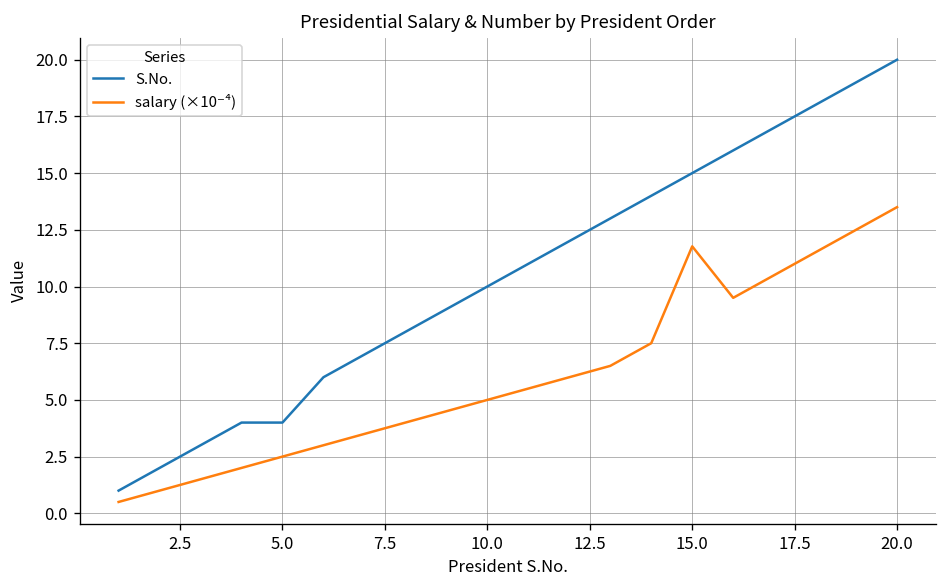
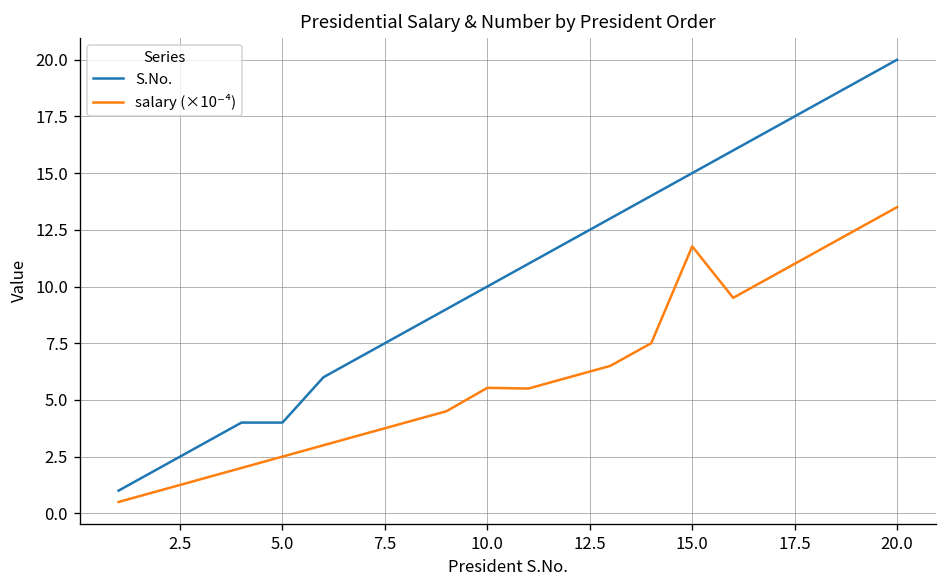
salary (×10⁻⁴), 10.0: 5.0 -> 5.5
